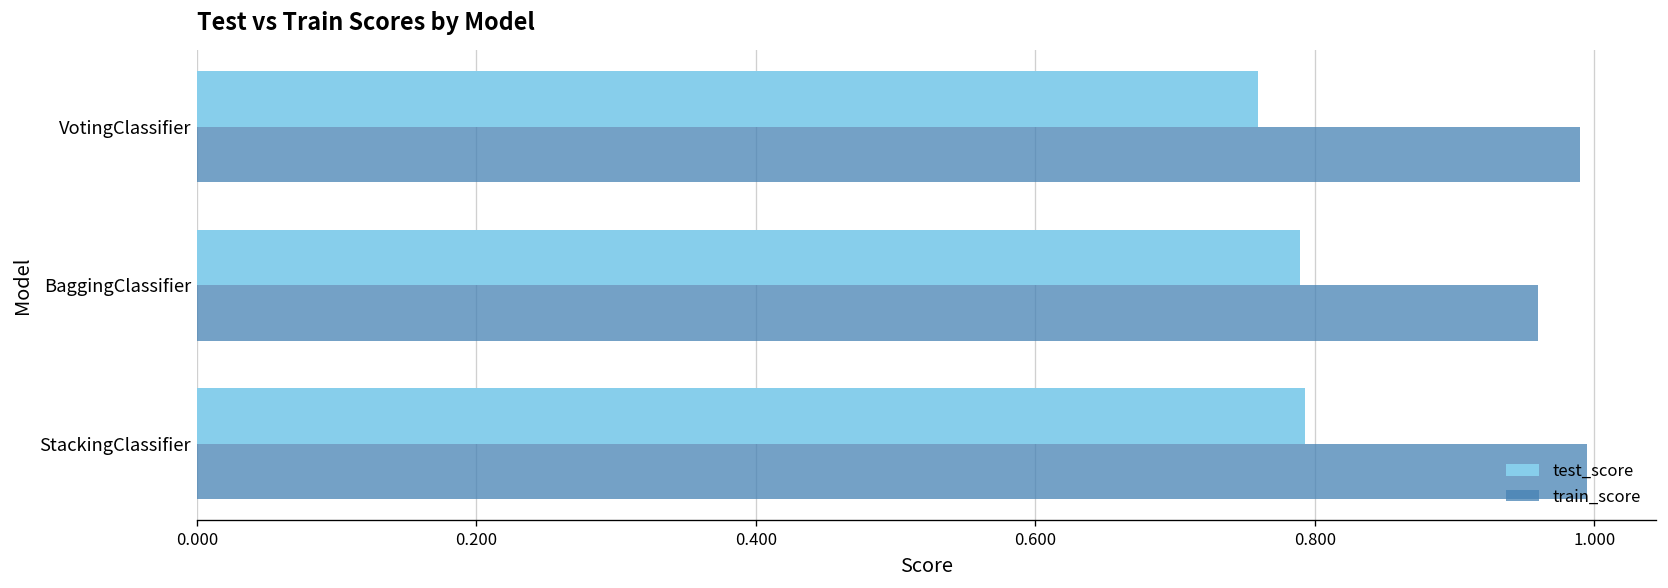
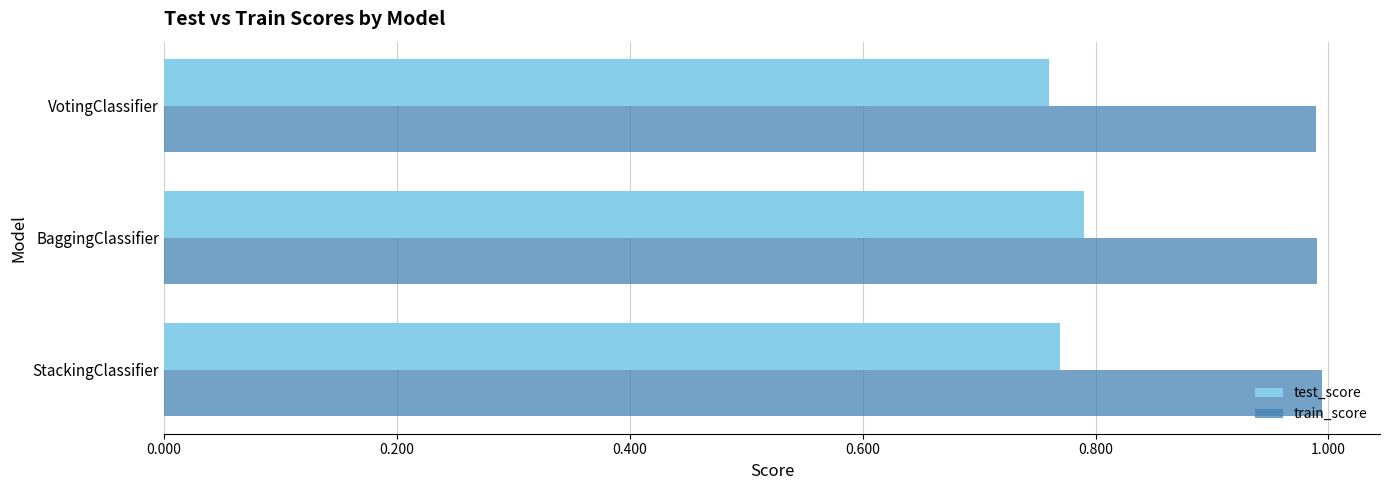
train_score, BaggingClassifier: 0.960 -> 0.990
test_score, StackingClassifier: 0.793 -> 0.769
